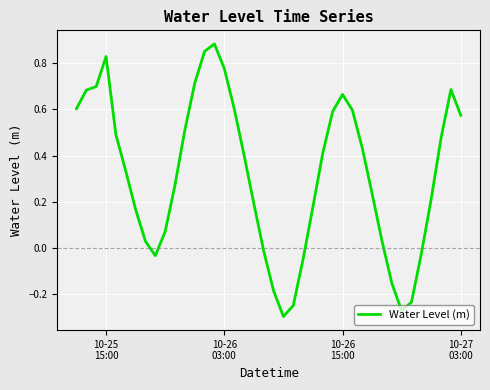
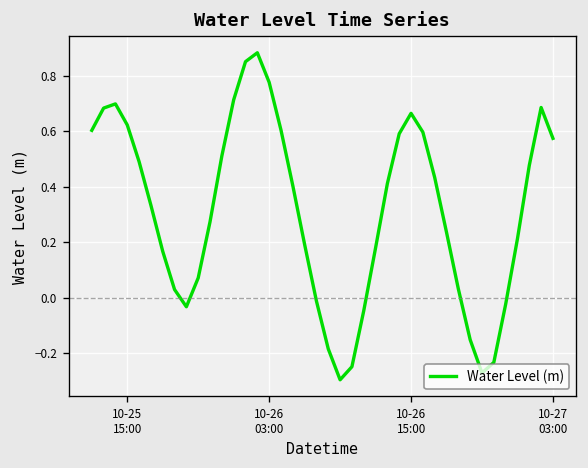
10-25 15:00: 0.83 -> 0.62
